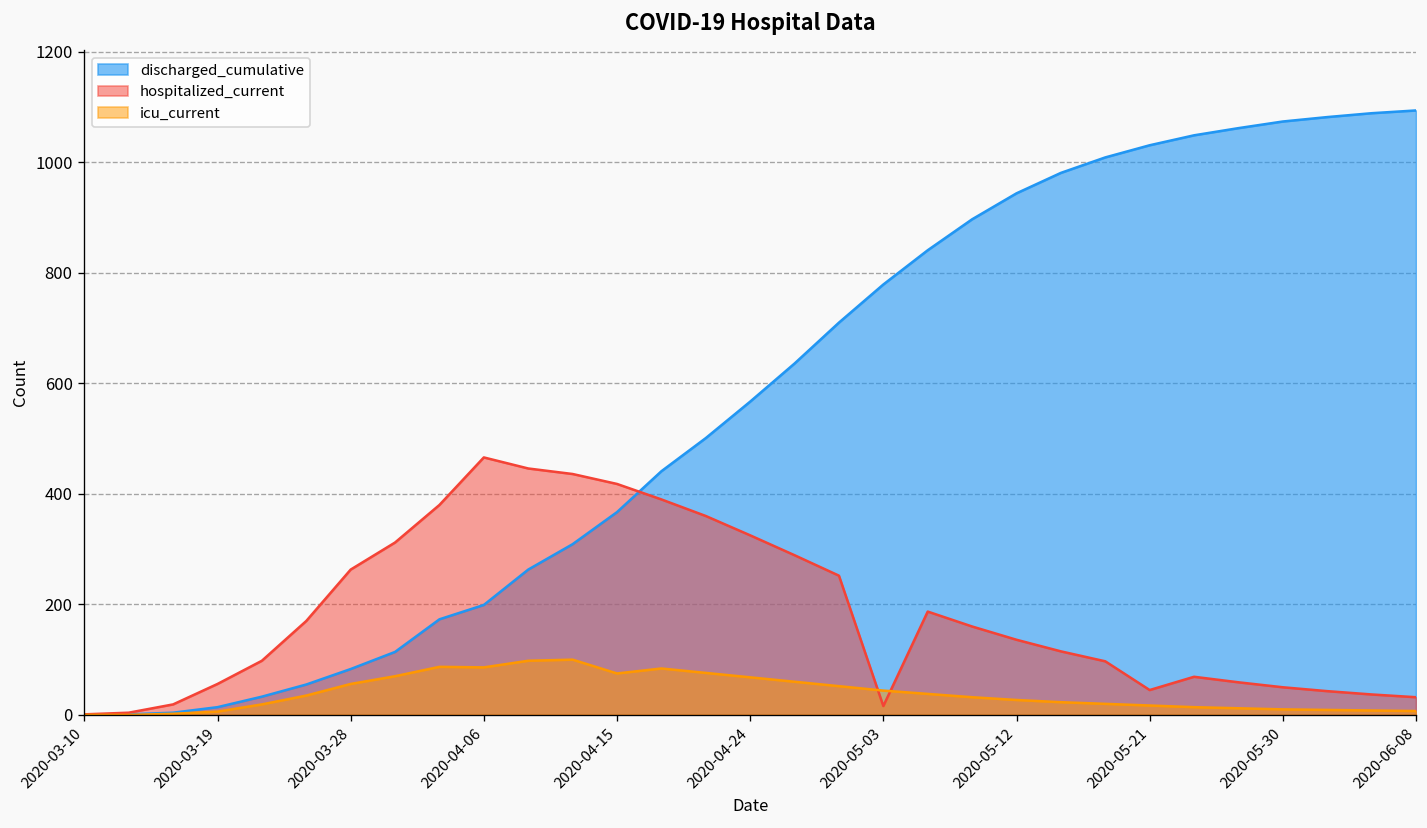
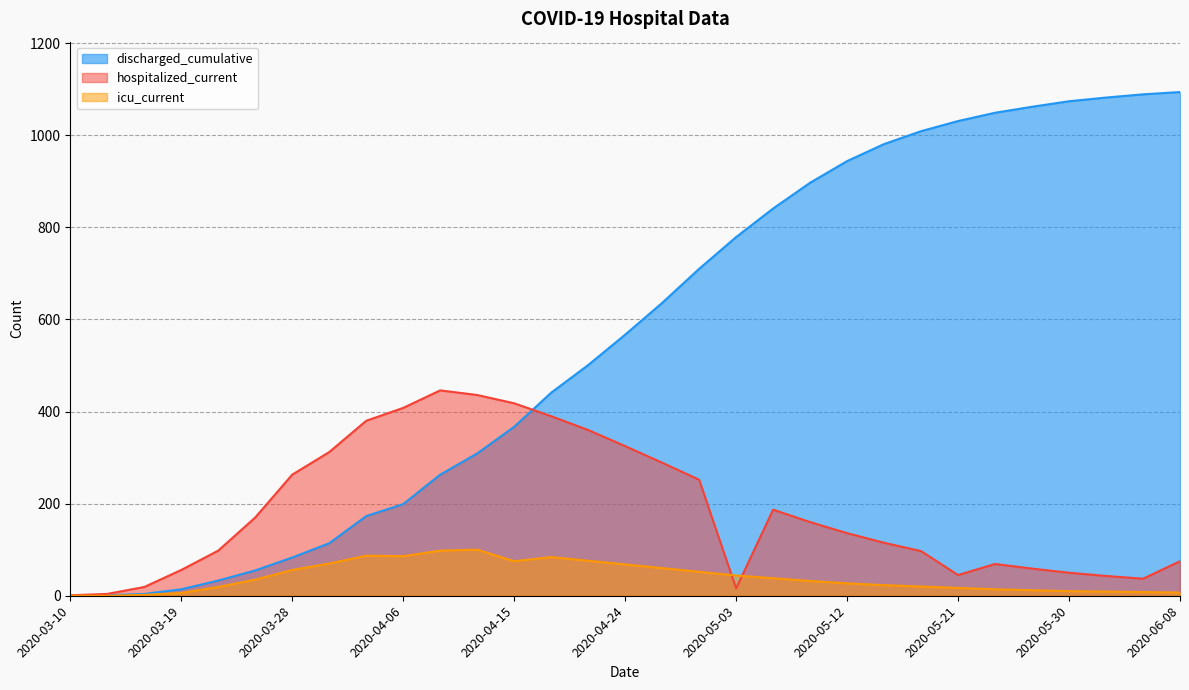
hospitalized_current, 2020-04-06: 470 -> 410
hospitalized_current, 2020-06-08: 30 -> 80
